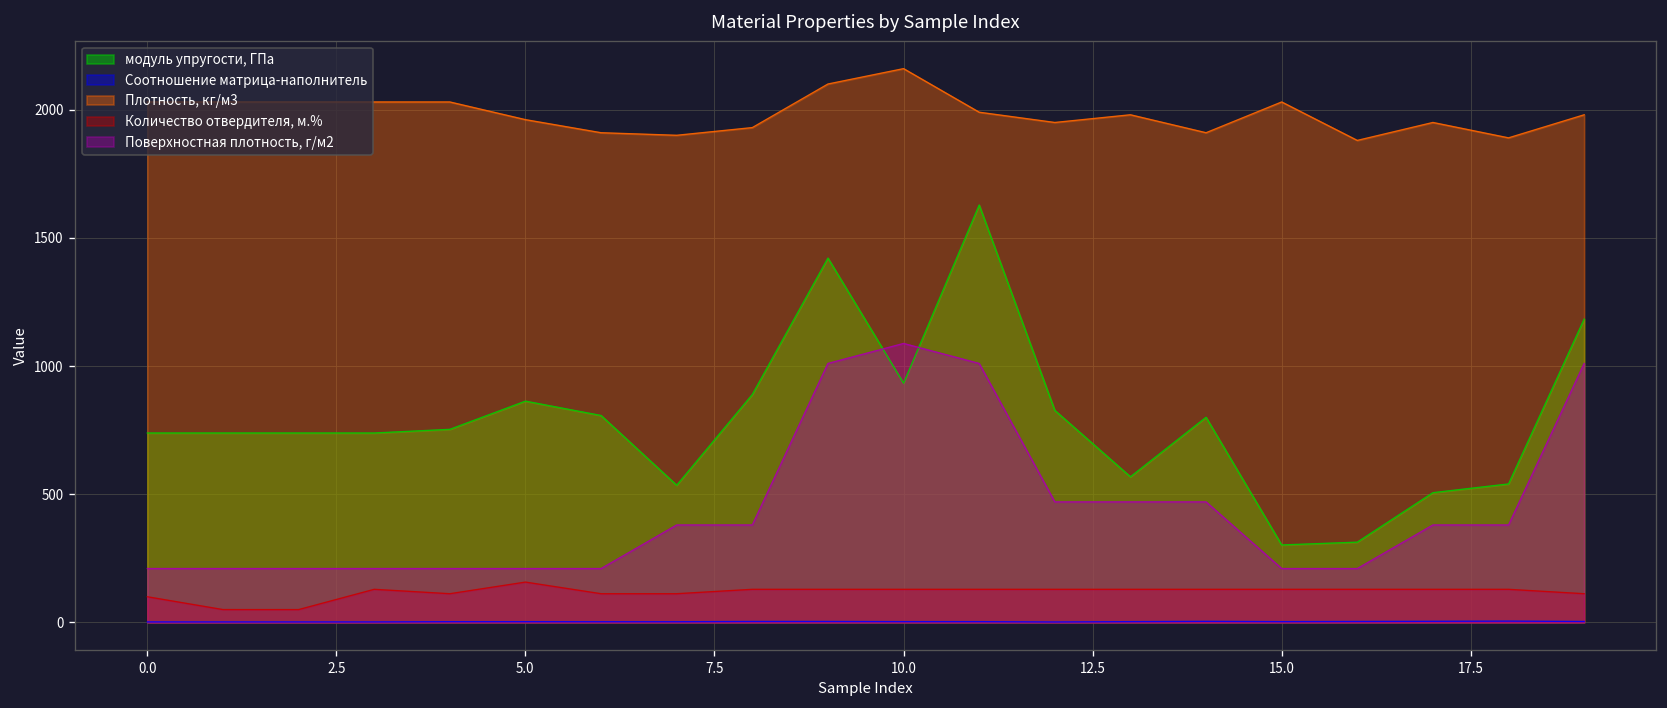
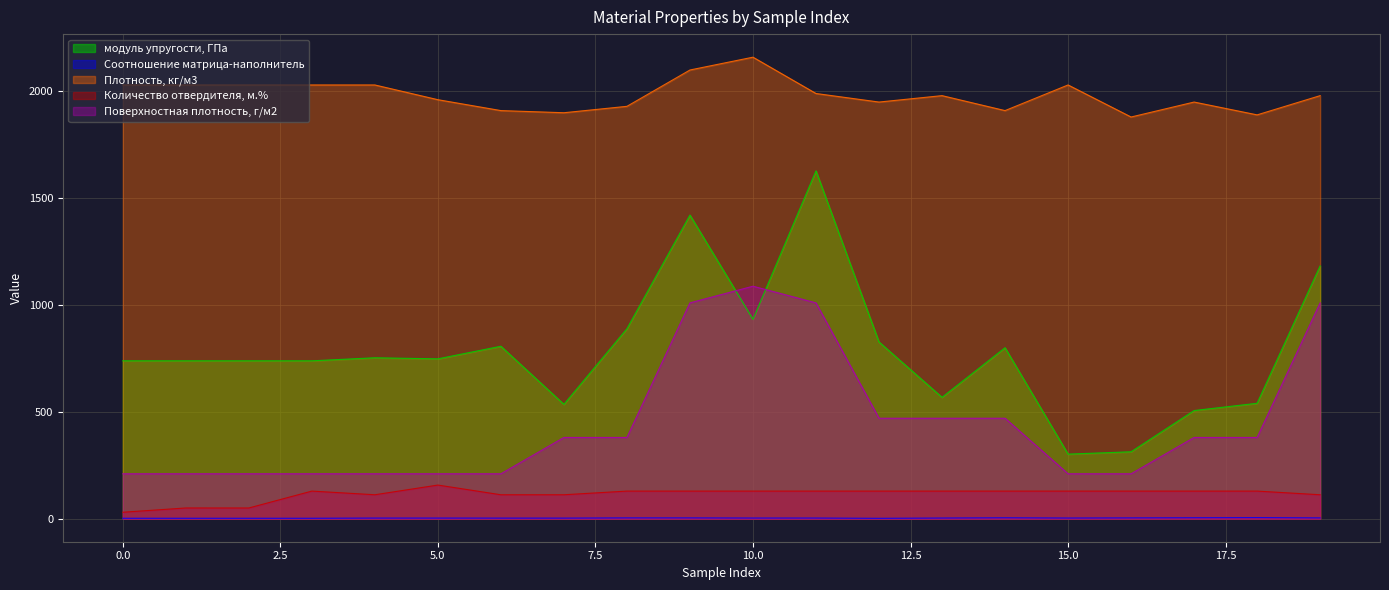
Количество отвердителя, м.%, 0.0: 100 -> 30
модуль упругости, ГПа, 5.0: 860 -> 750
